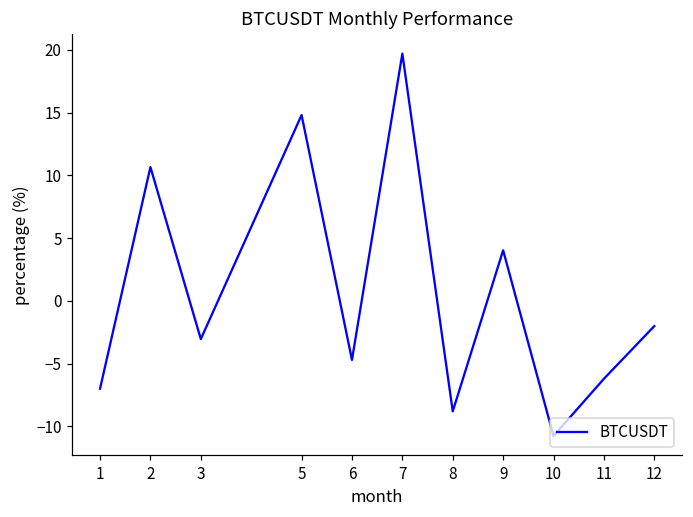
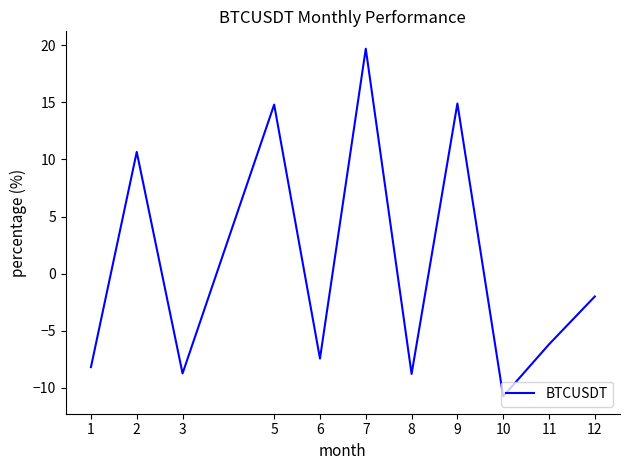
1: -7.0 -> -8.2
3: -3.0 -> -8.8
6: -4.7 -> -7.5
9: 4.0 -> 14.9
